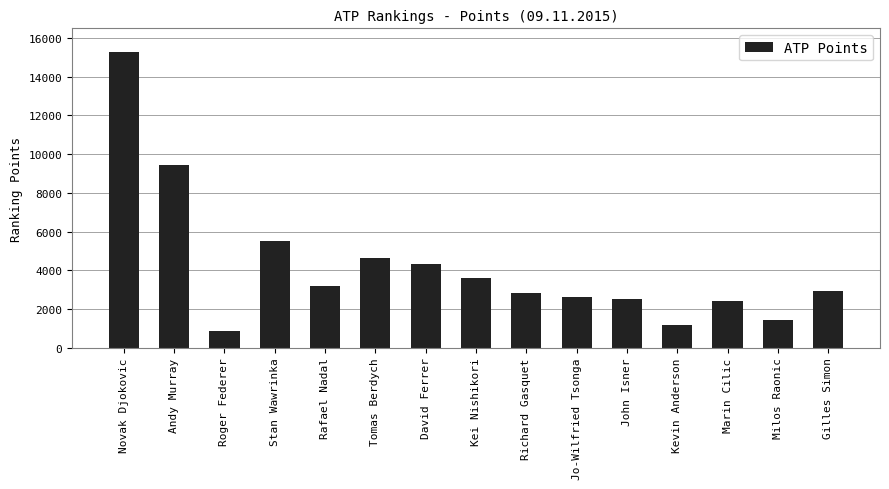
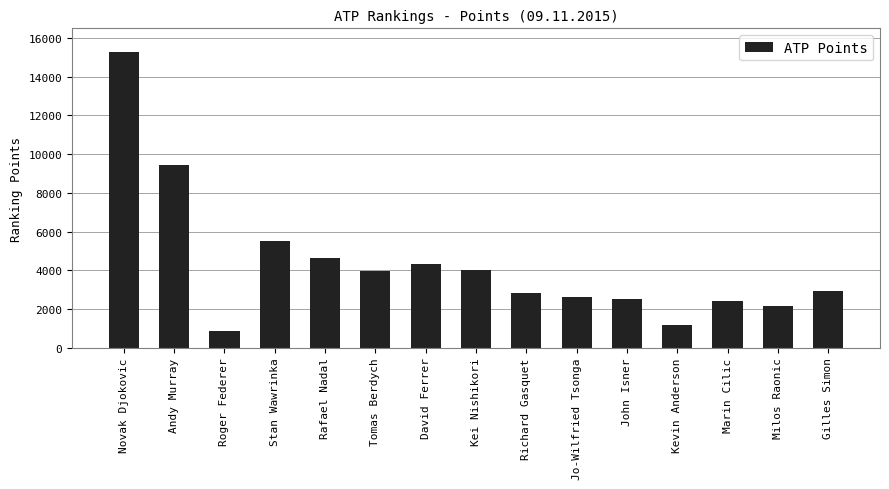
Rafael Nadal: 3200 -> 4600
Tomas Berdych: 4600 -> 4000
Kei Nishikori: 3600 -> 4000
Milos Raonic: 1400 -> 2200
